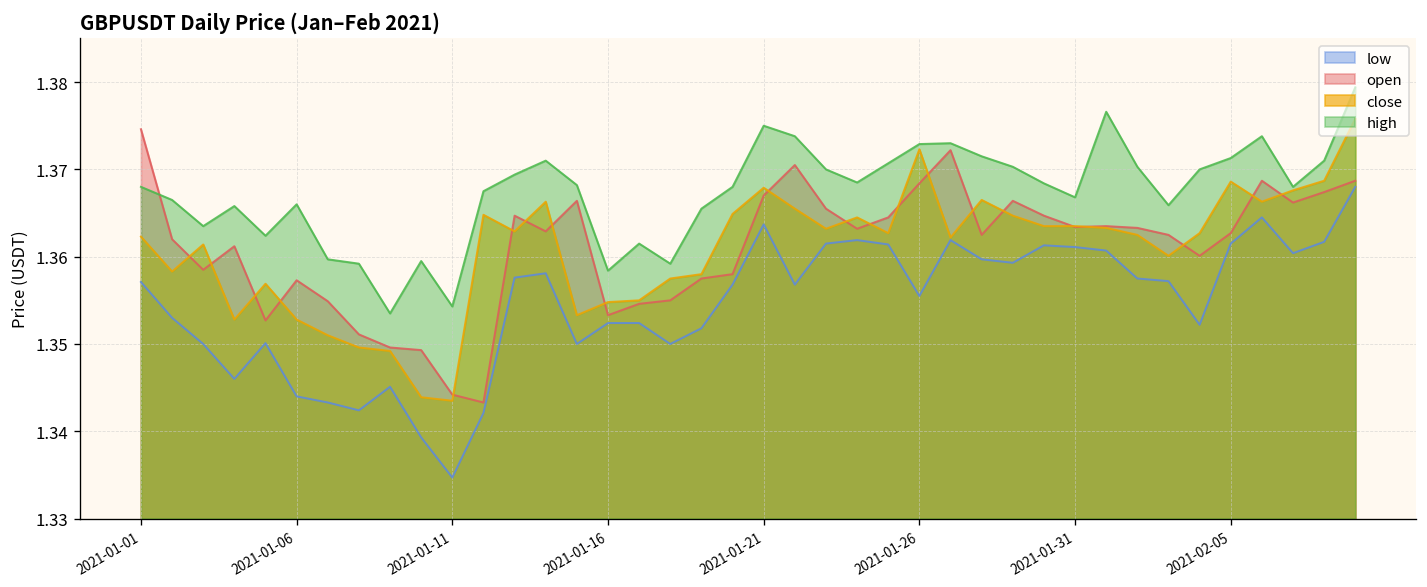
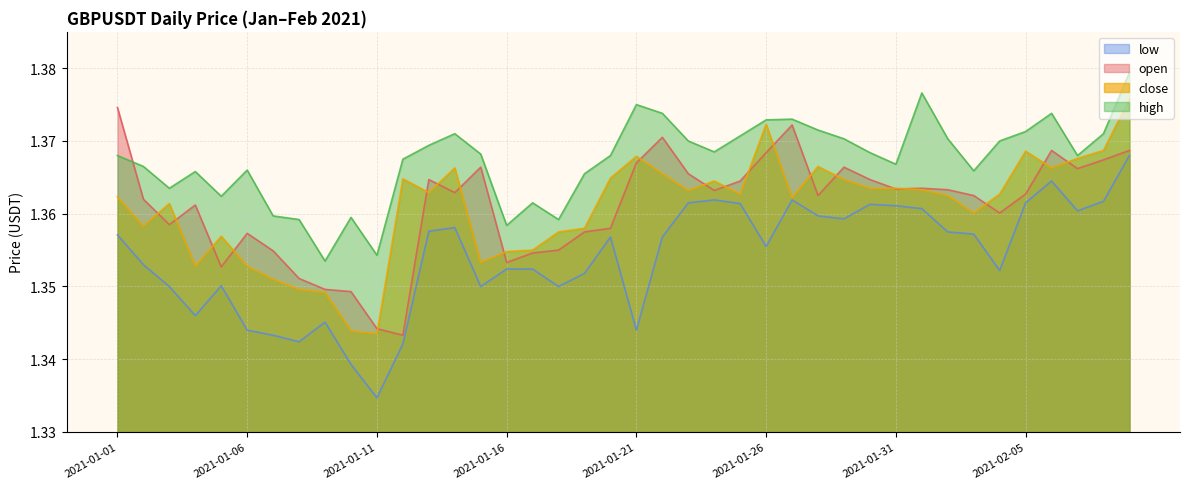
low, 2021-01-21: 1.364 -> 1.344
